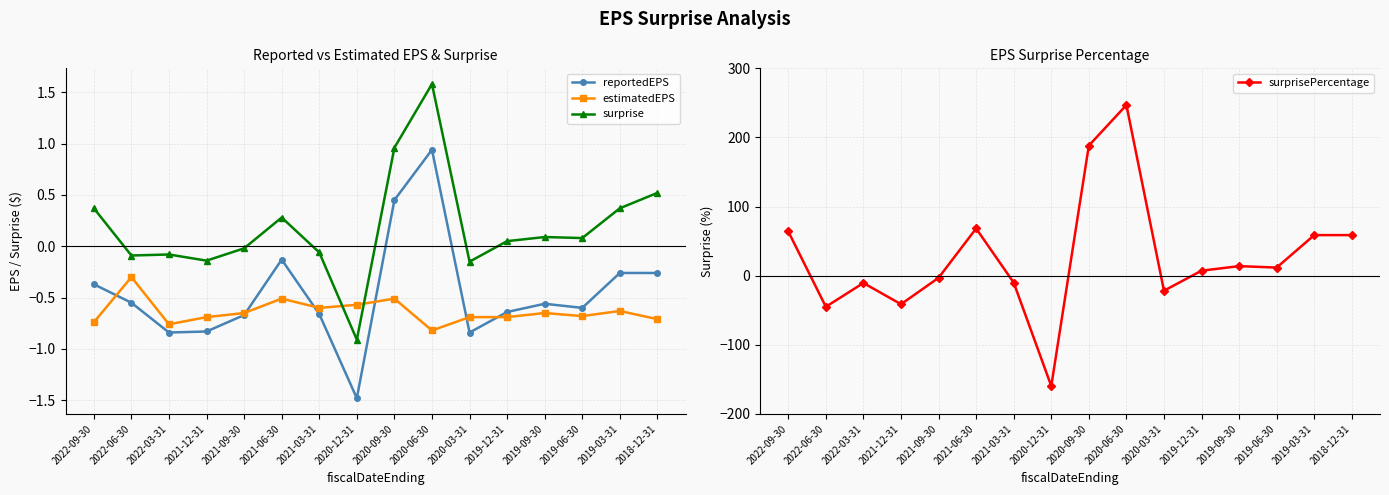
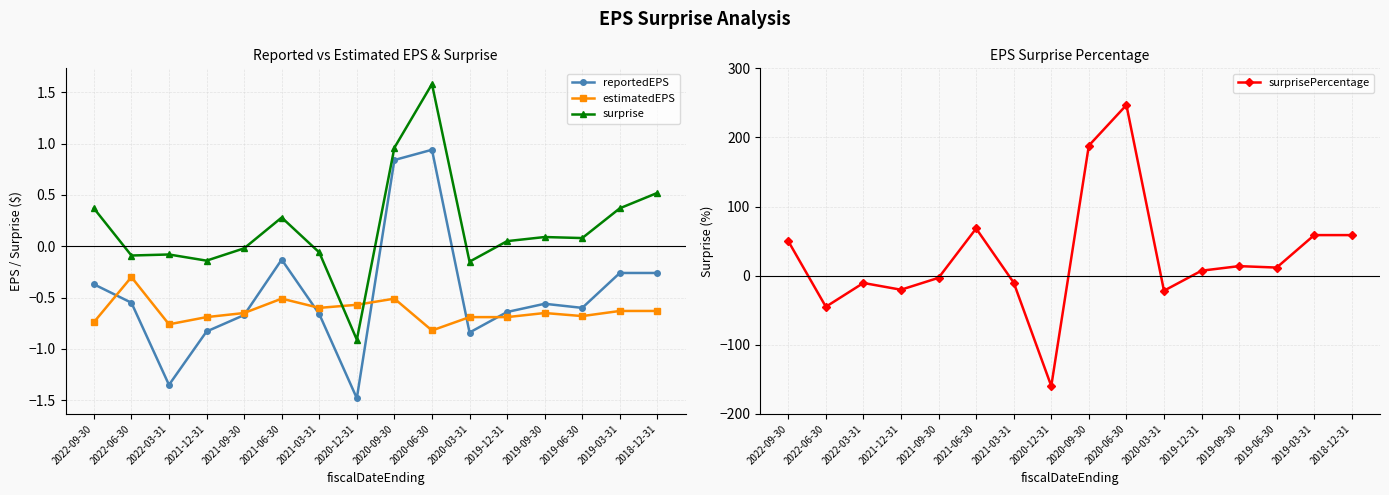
Reported vs Estimated EPS & Surprise, reportedEPS, 2022-03-31: -0.84 -> -1.35
Reported vs Estimated EPS & Surprise, reportedEPS, 2020-09-30: 0.45 -> 0.84
Reported vs Estimated EPS & Surprise, estimatedEPS, 2018-12-31: -0.71 -> -0.63
EPS Surprise Percentage, 2022-09-30: 60 -> 50
EPS Surprise Percentage, 2021-12-31: -40 -> -20
